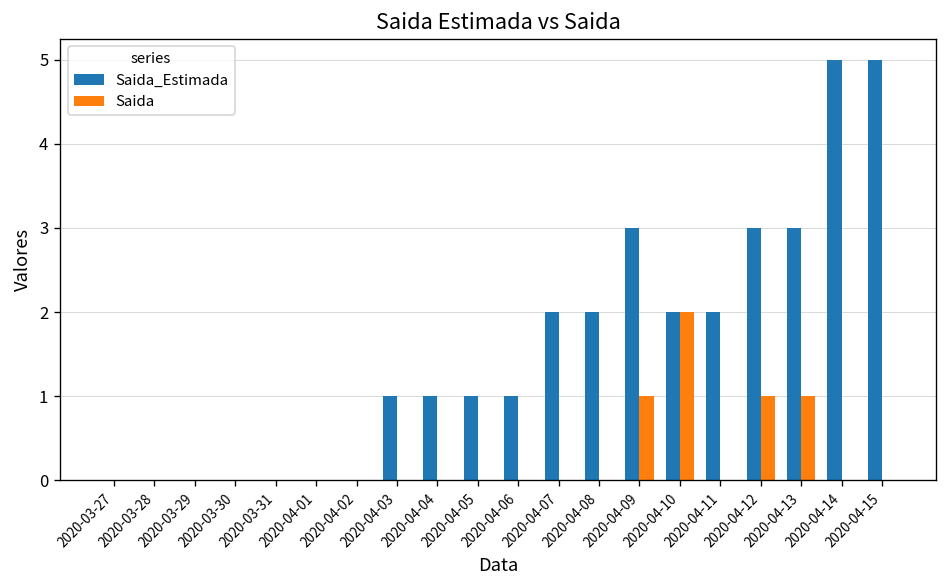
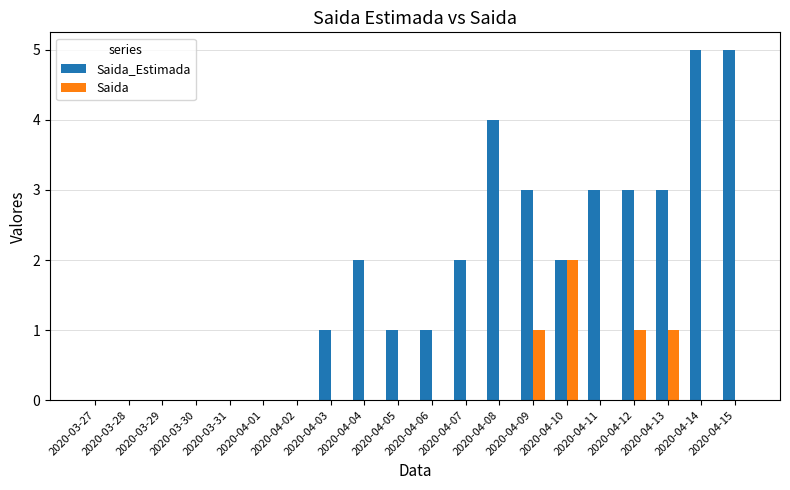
Saida_Estimada, 2020-04-04: 1 -> 2
Saida_Estimada, 2020-04-08: 2 -> 4
Saida_Estimada, 2020-04-11: 2 -> 3
